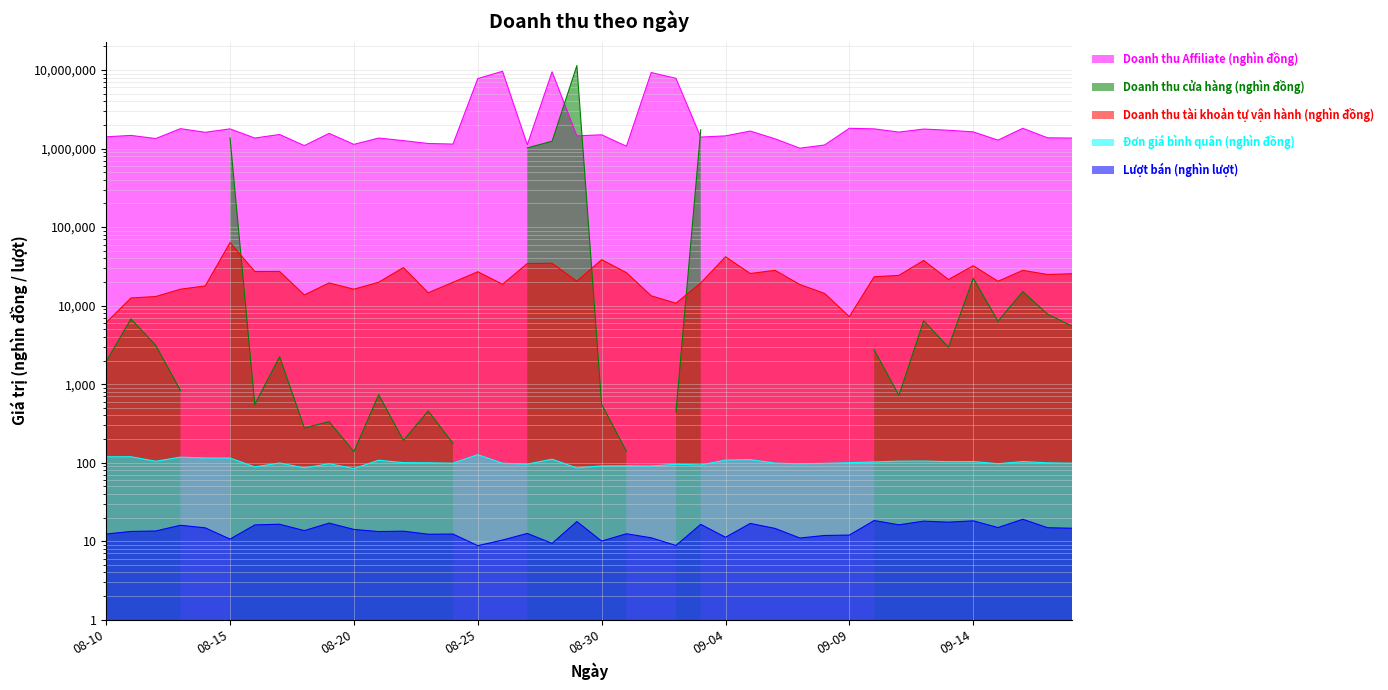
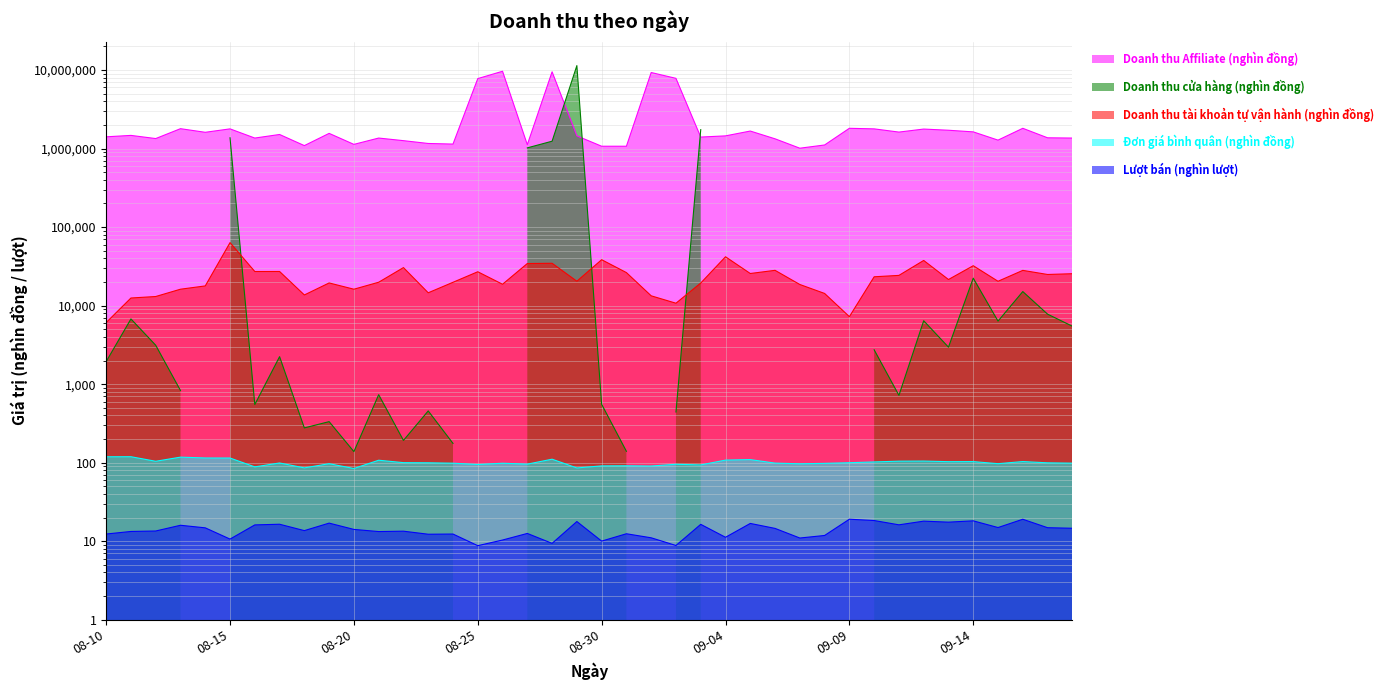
Đơn giá bình quân (nghìn đồng), 08-25: 130 -> 90
Doanh thu Affiliate (nghìn đồng), 08-30: 1,500,000 -> 1,100,000
Lượt bán (nghìn lượt), 09-09: 12 -> 19
